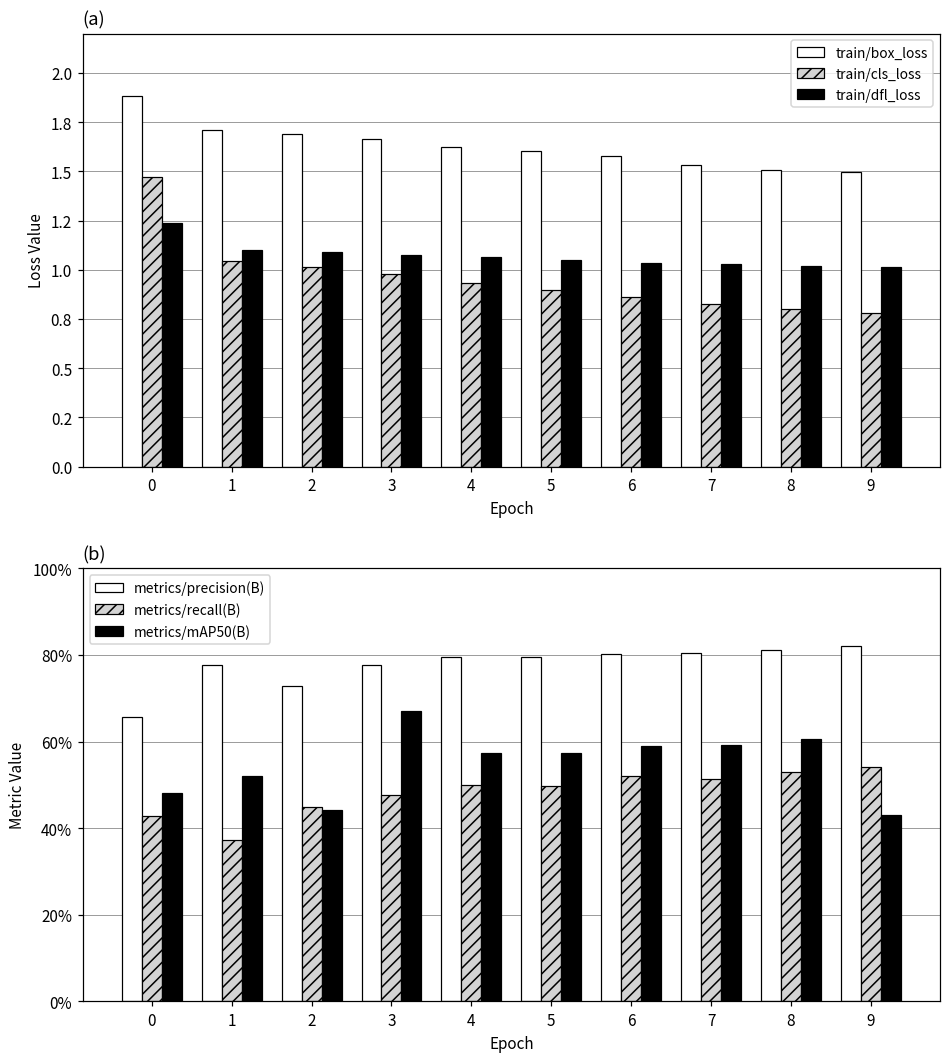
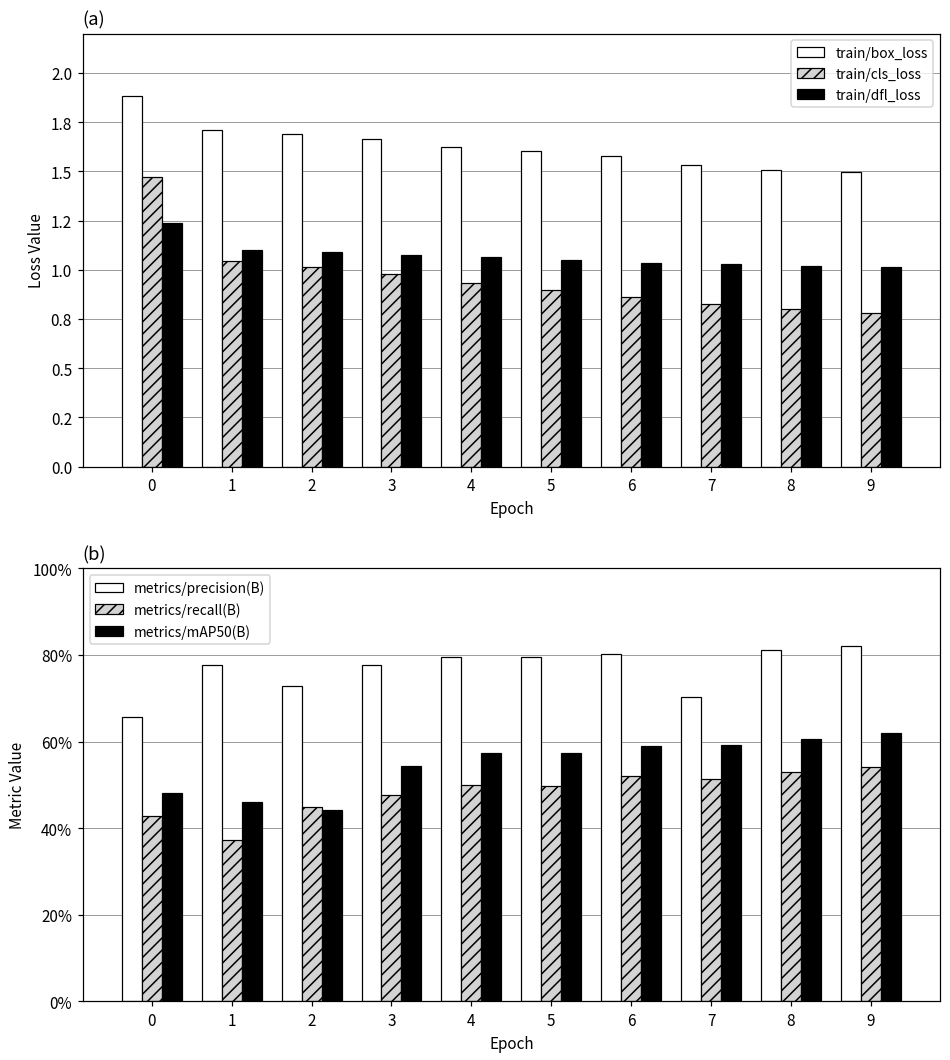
(b), metrics/mAP50(B), 1: 52% -> 46%
(b), metrics/mAP50(B), 3: 67% -> 54%
(b), metrics/precision(B), 7: 80% -> 70%
(b), metrics/mAP50(B), 9: 43% -> 62%
